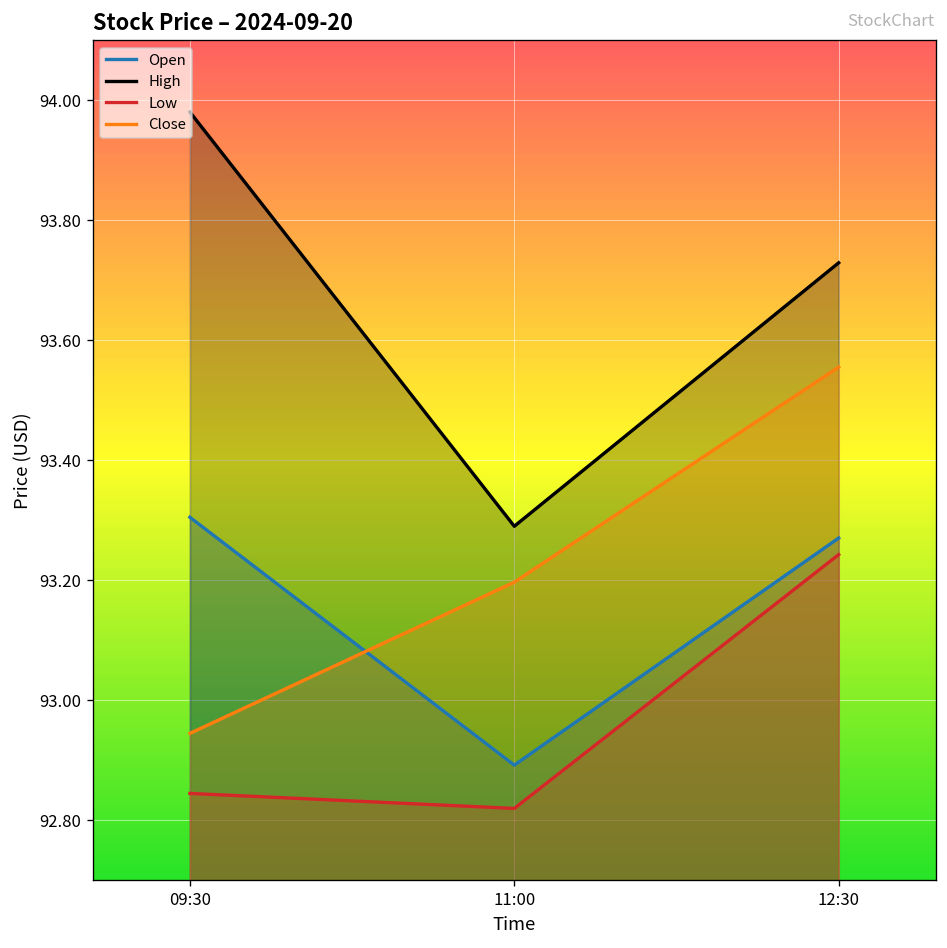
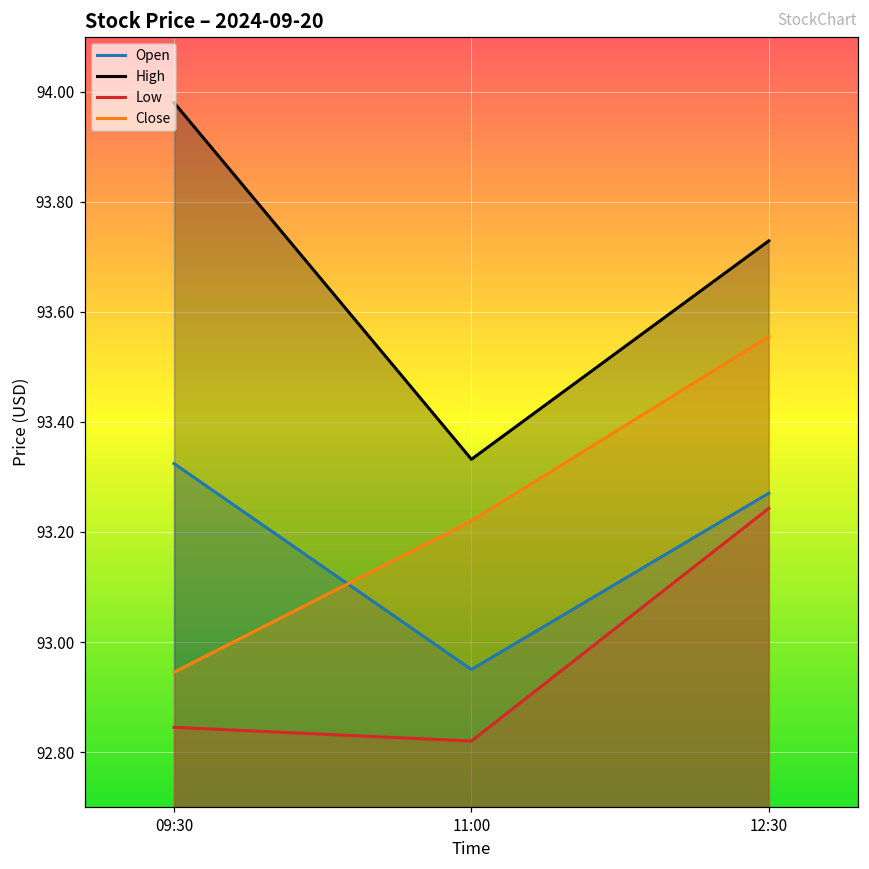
Open, 09:30: 93.31 -> 93.32
Open, 11:00: 92.89 -> 92.95
High, 11:00: 93.29 -> 93.33
Close, 11:00: 93.20 -> 93.22
